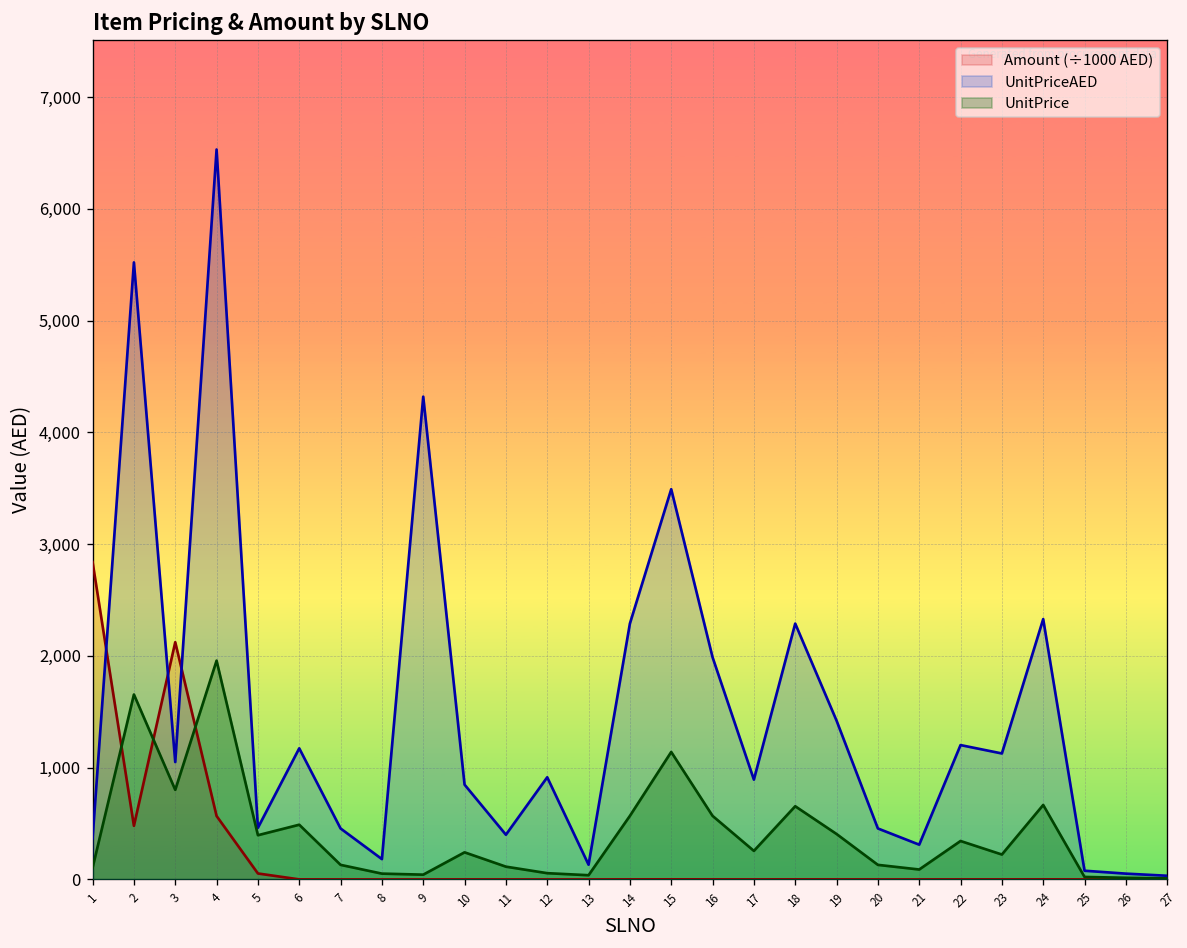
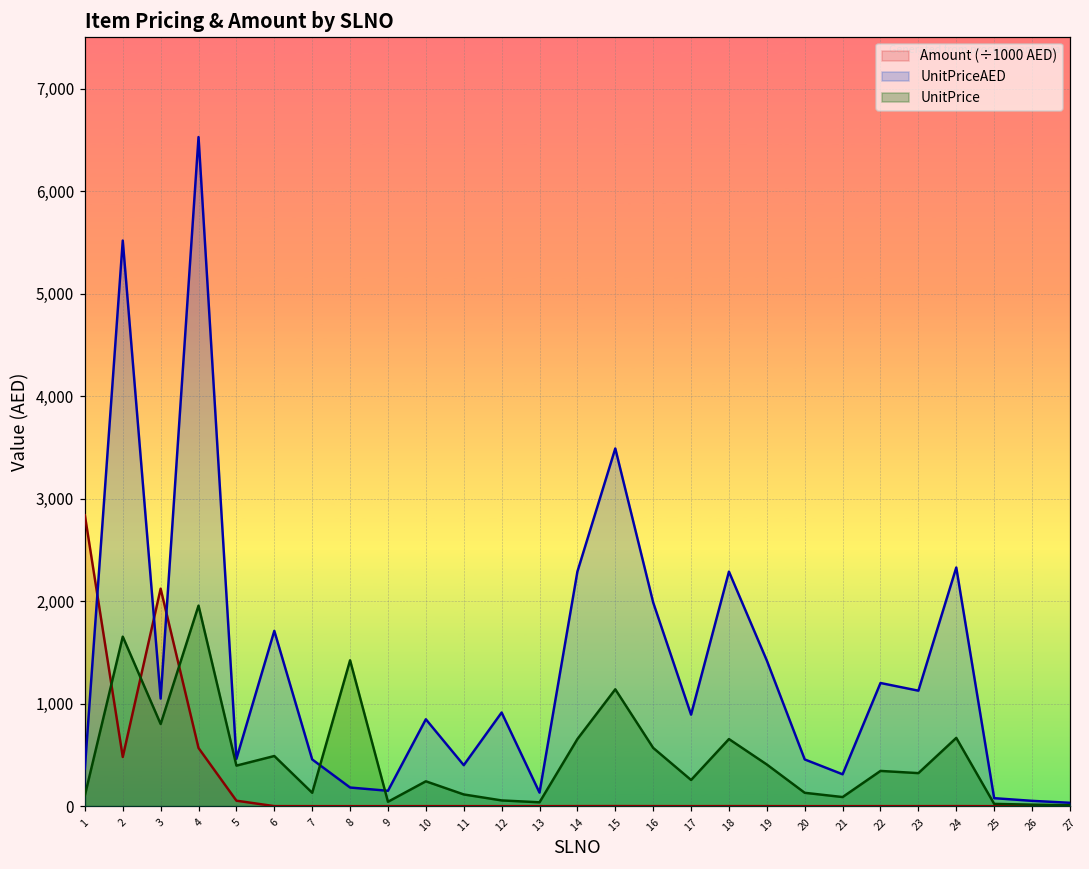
UnitPriceAED, 6: 1,200 -> 1,700
UnitPrice, 8: 100 -> 1,400
UnitPriceAED, 9: 4,300 -> 200
UnitPrice, 14: 600 -> 700
UnitPrice, 23: 200 -> 300
